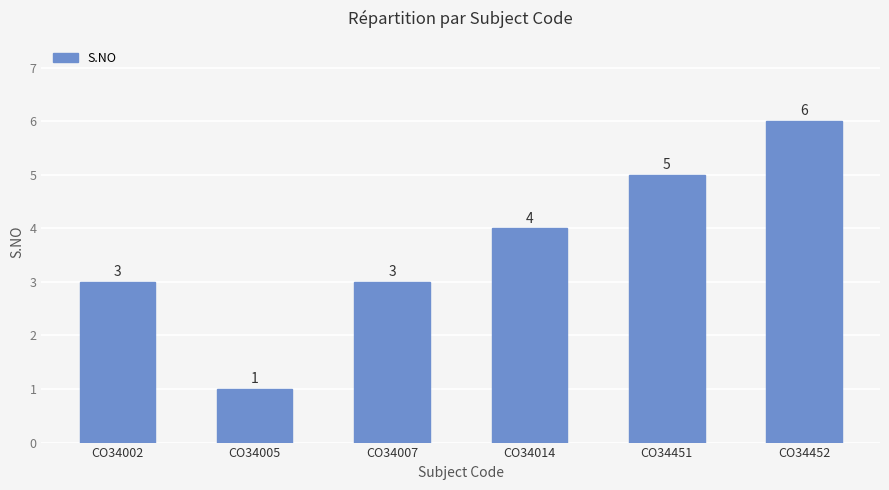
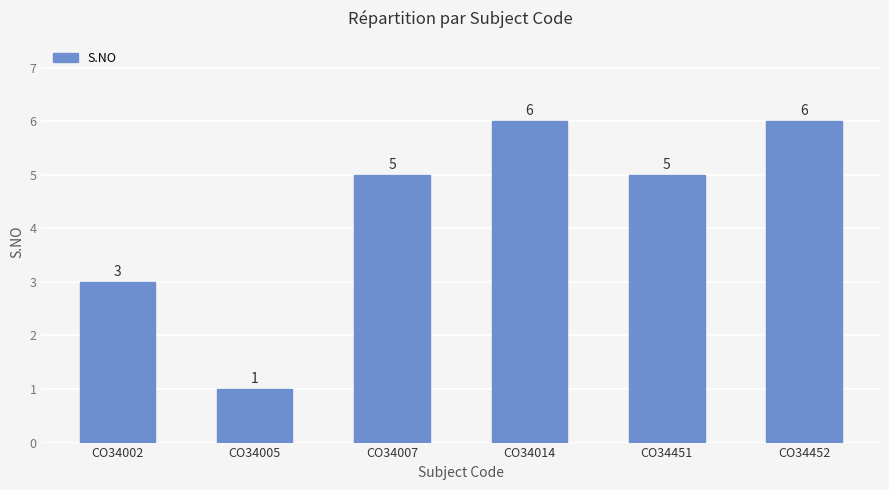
CO34007: 3 -> 5
CO34014: 4 -> 6
